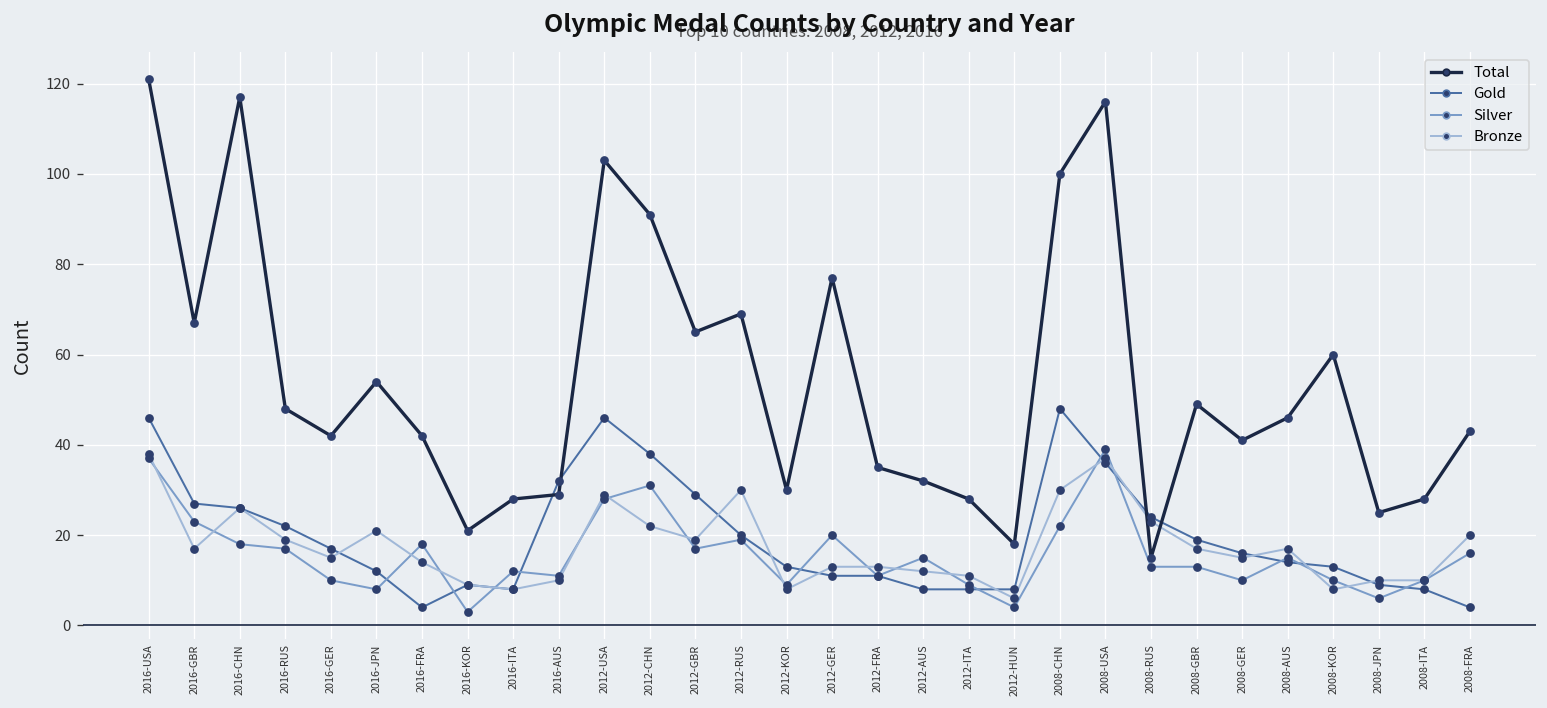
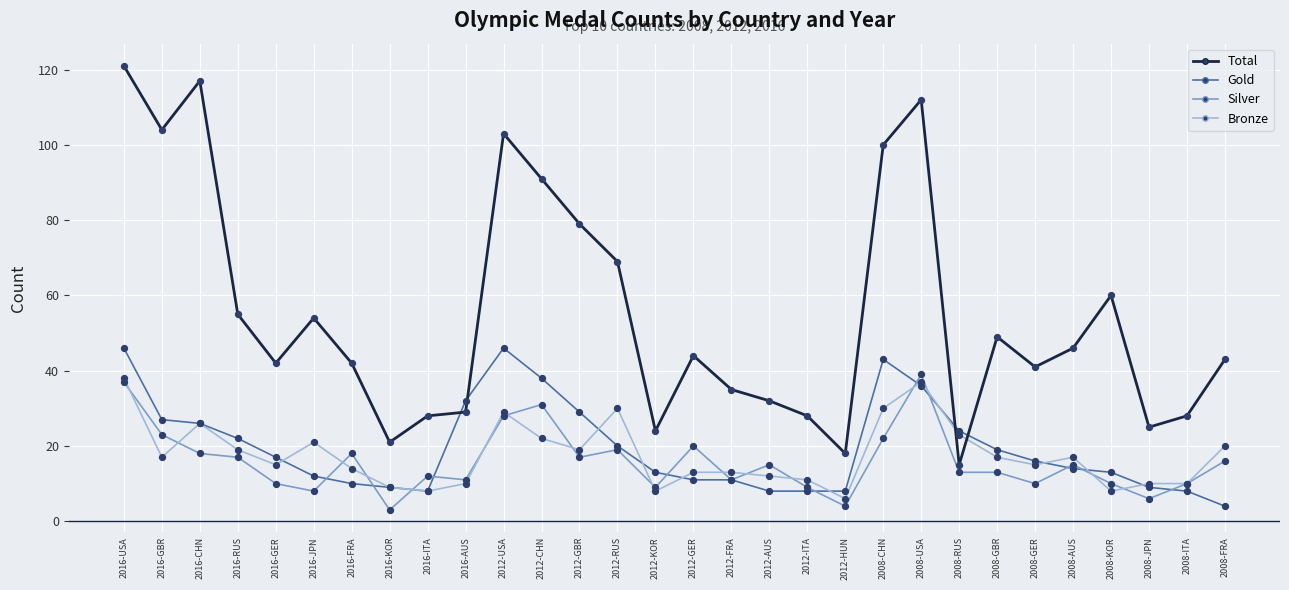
Total, 2016-GBR: 67 -> 104
Total, 2016-RUS: 48 -> 55
Gold, 2016-FRA: 4 -> 10
Total, 2012-GBR: 65 -> 79
Total, 2012-KOR: 30 -> 24
Total, 2012-GER: 77 -> 44
Gold, 2008-CHN: 48 -> 43
Total, 2008-USA: 116 -> 112
